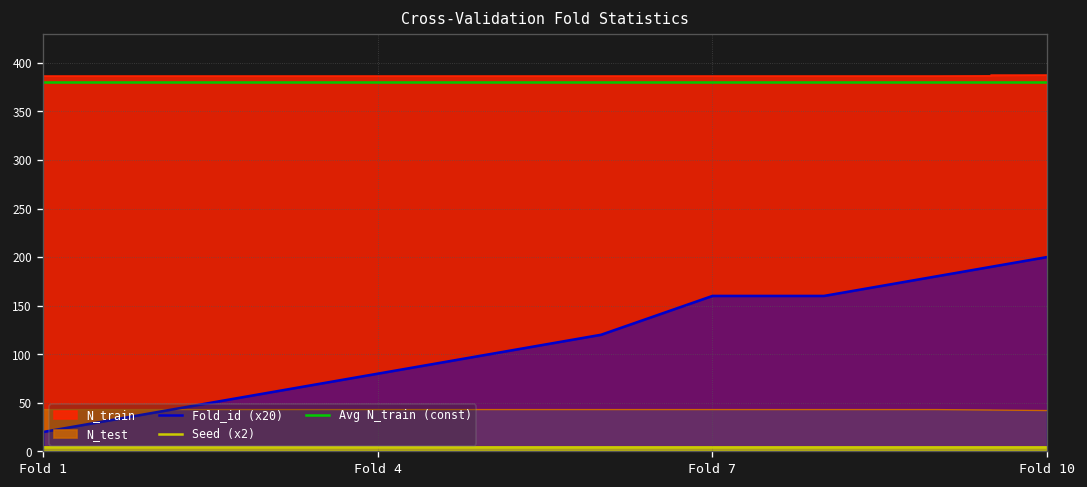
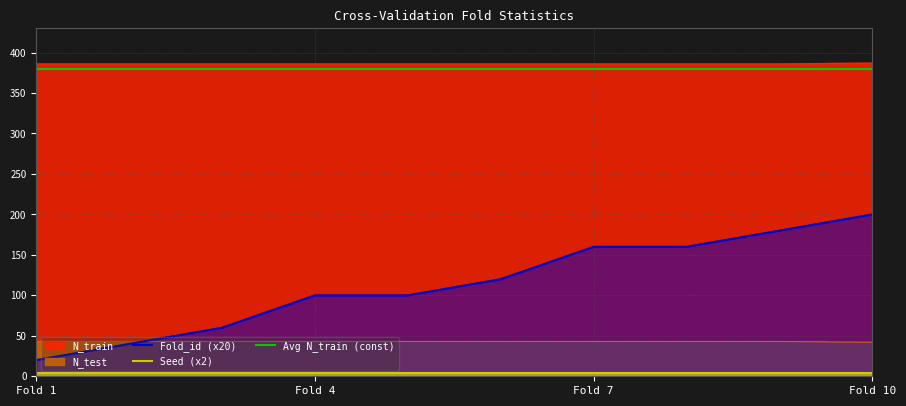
Fold_id (x20), Fold 4: 80 -> 100
